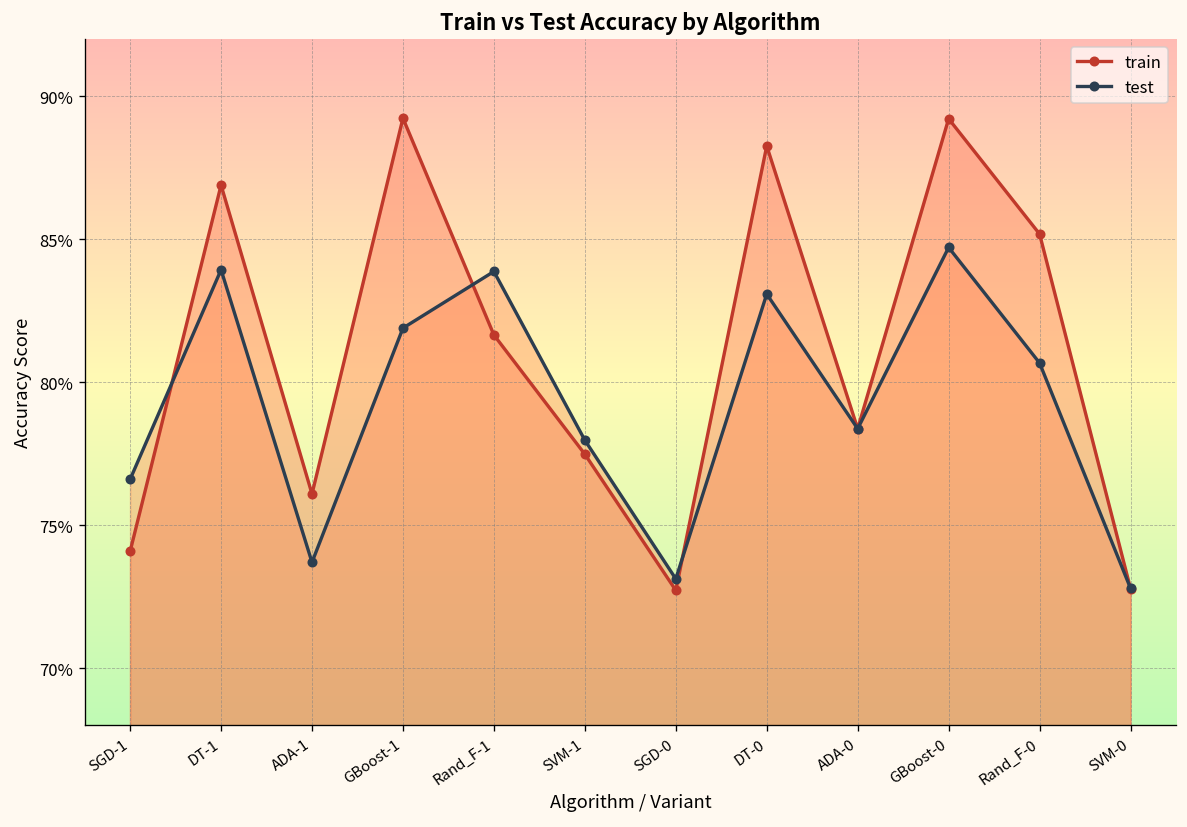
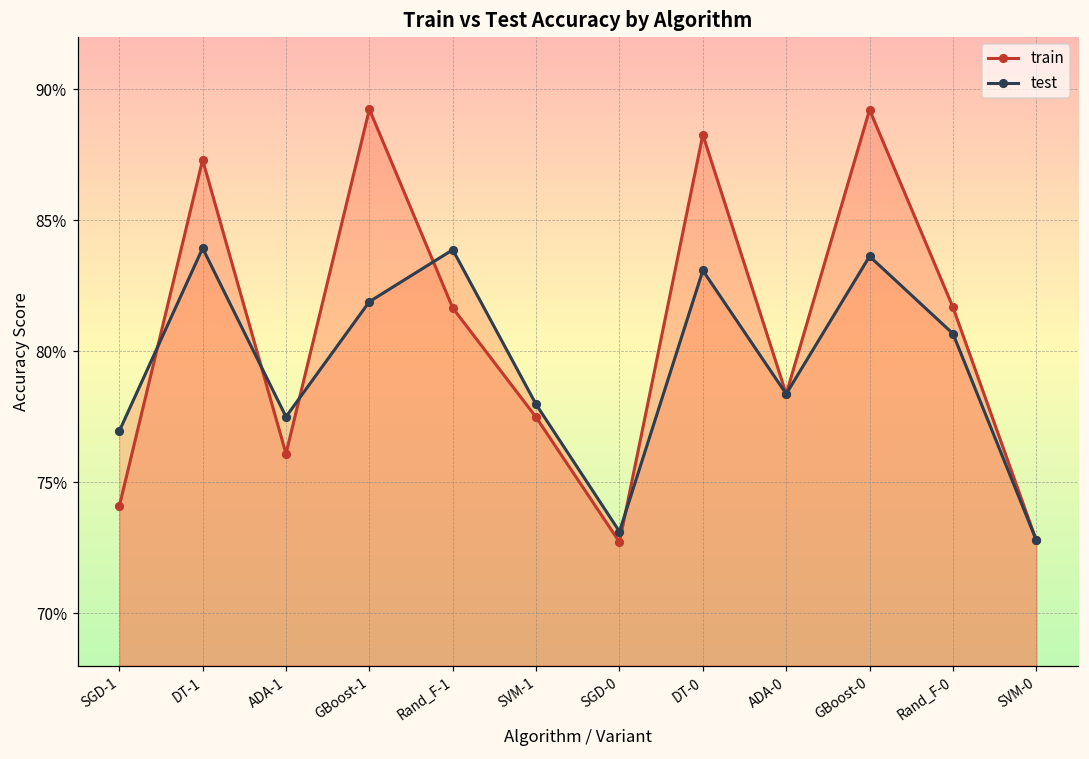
test, SGD-1: 76.6% -> 77.0%
train, DT-1: 86.9% -> 87.3%
test, ADA-1: 73.7% -> 77.5%
test, GBoost-0: 84.7% -> 83.6%
train, Rand_F-0: 85.2% -> 81.7%
